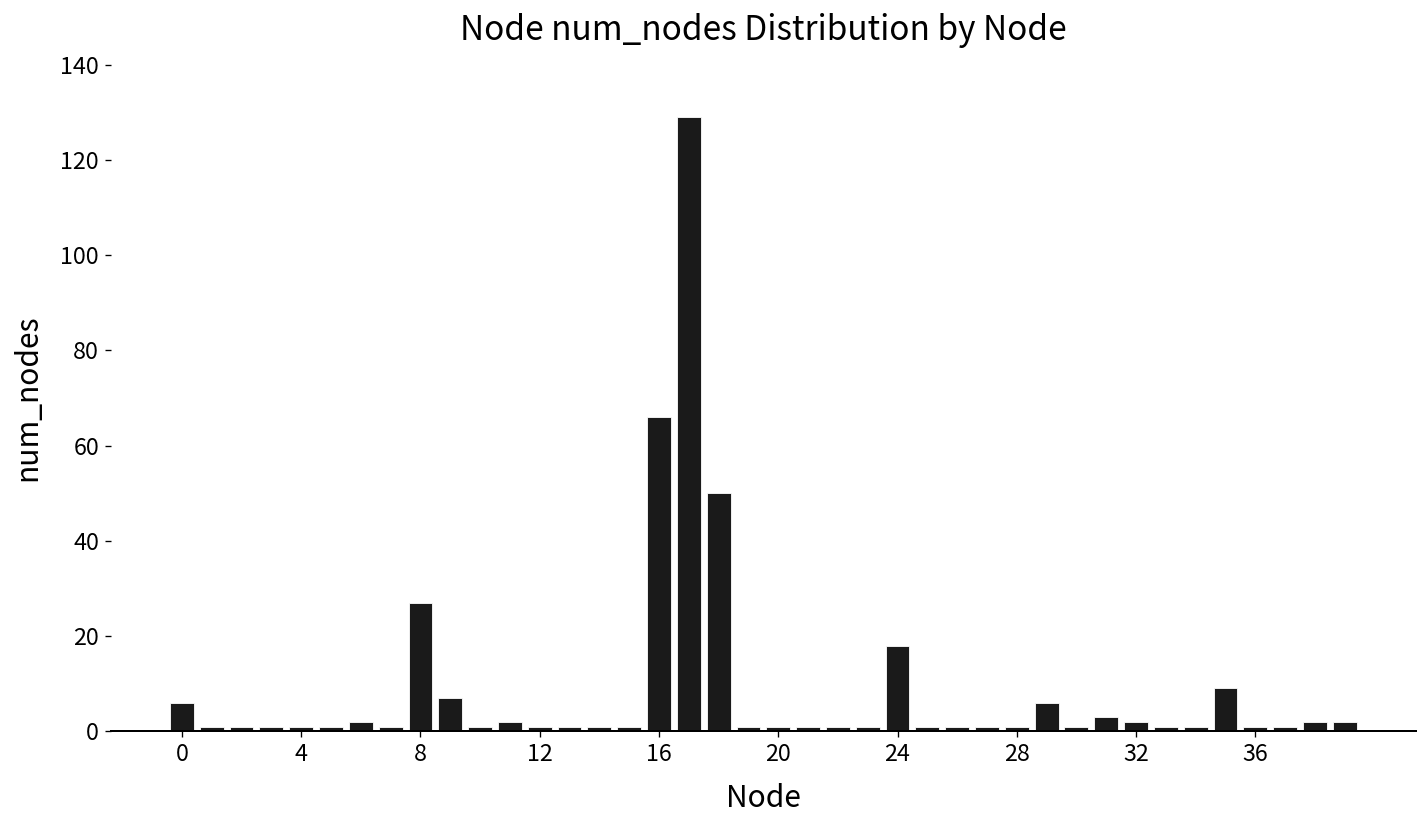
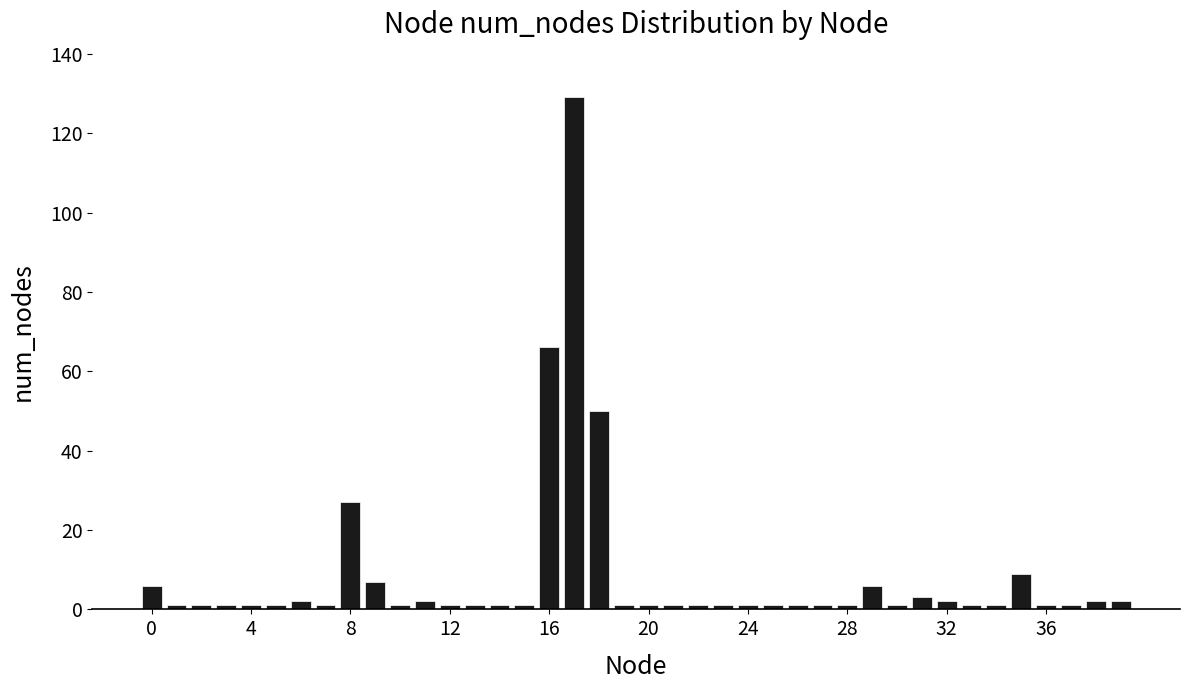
24: 18 -> 1
